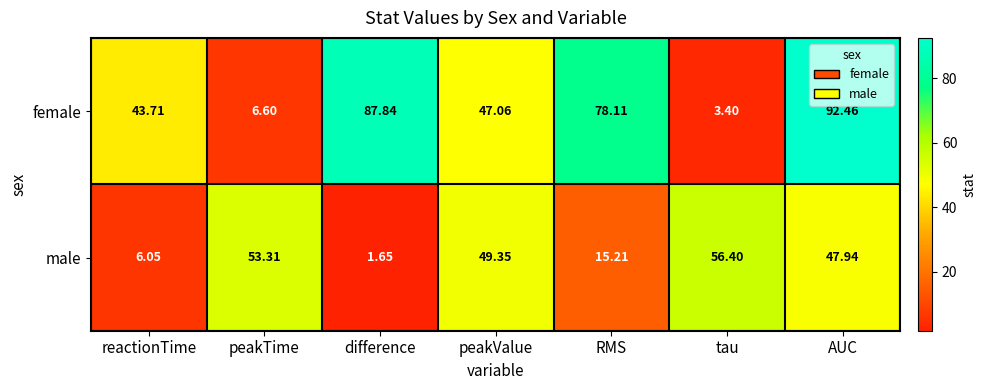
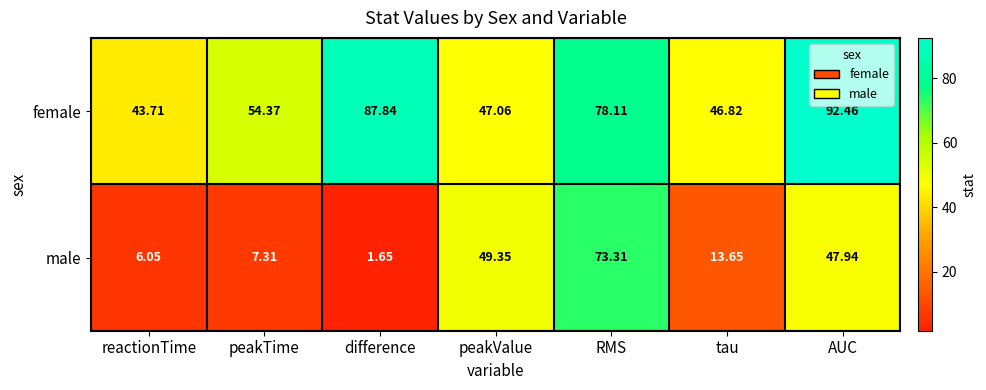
female, peakTime: 6.60 -> 54.37
female, tau: 3.40 -> 46.82
male, peakTime: 53.31 -> 7.31
male, RMS: 15.21 -> 73.31
male, tau: 56.40 -> 13.65
